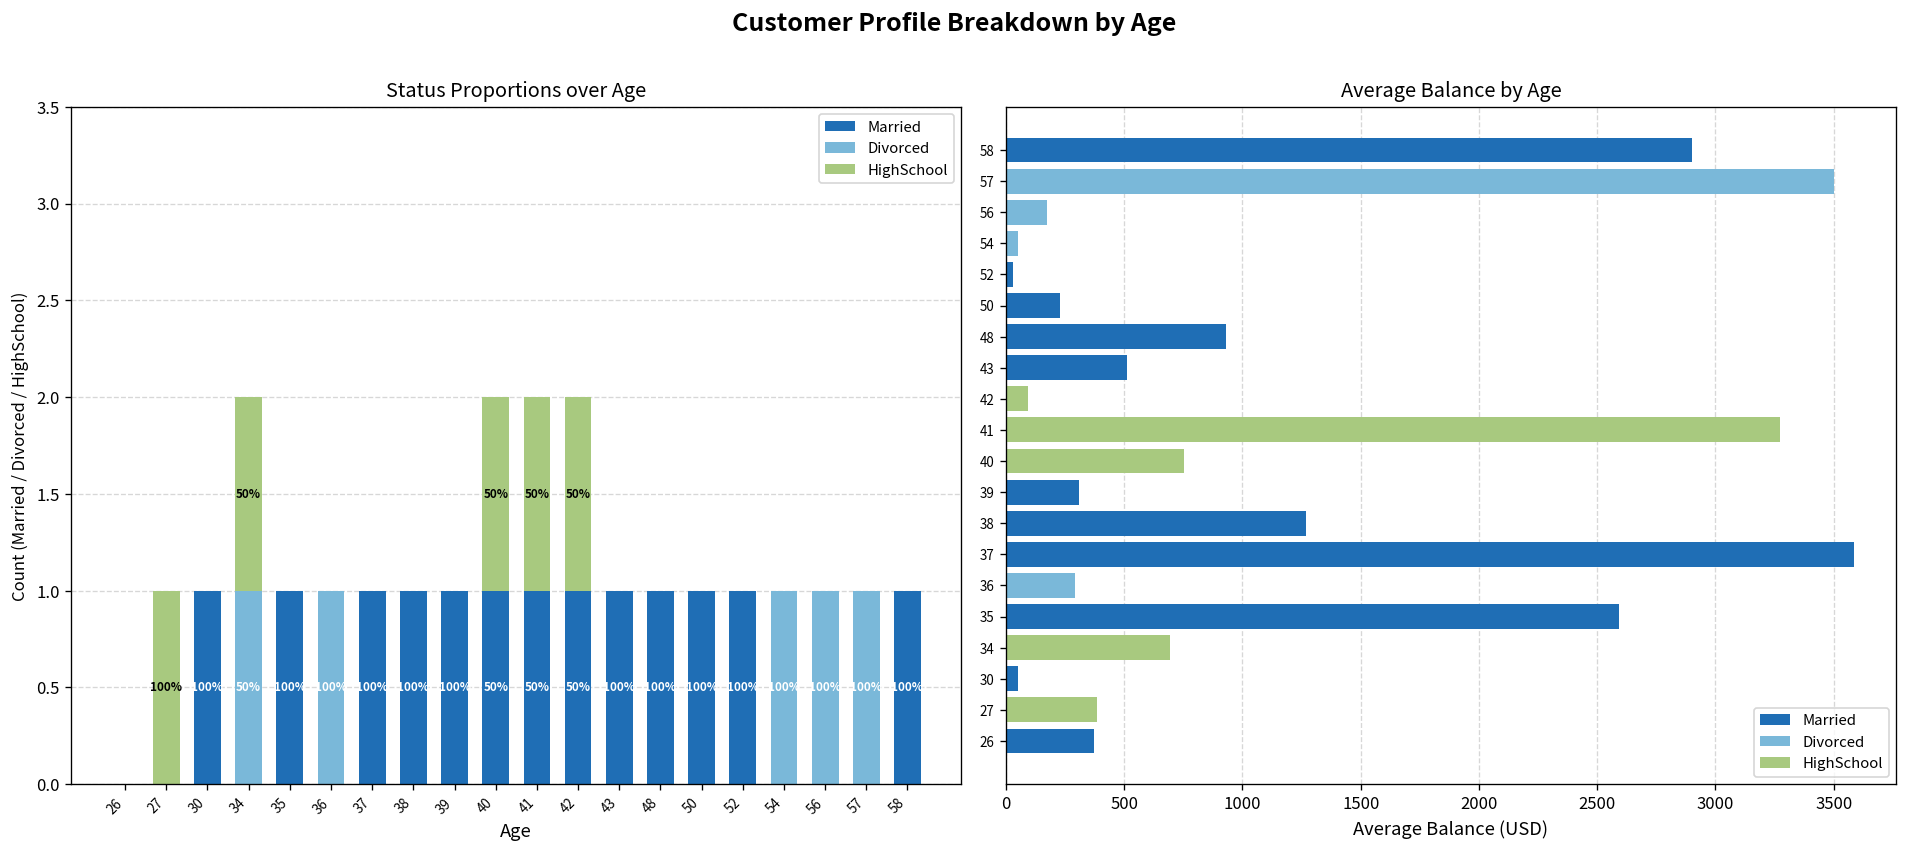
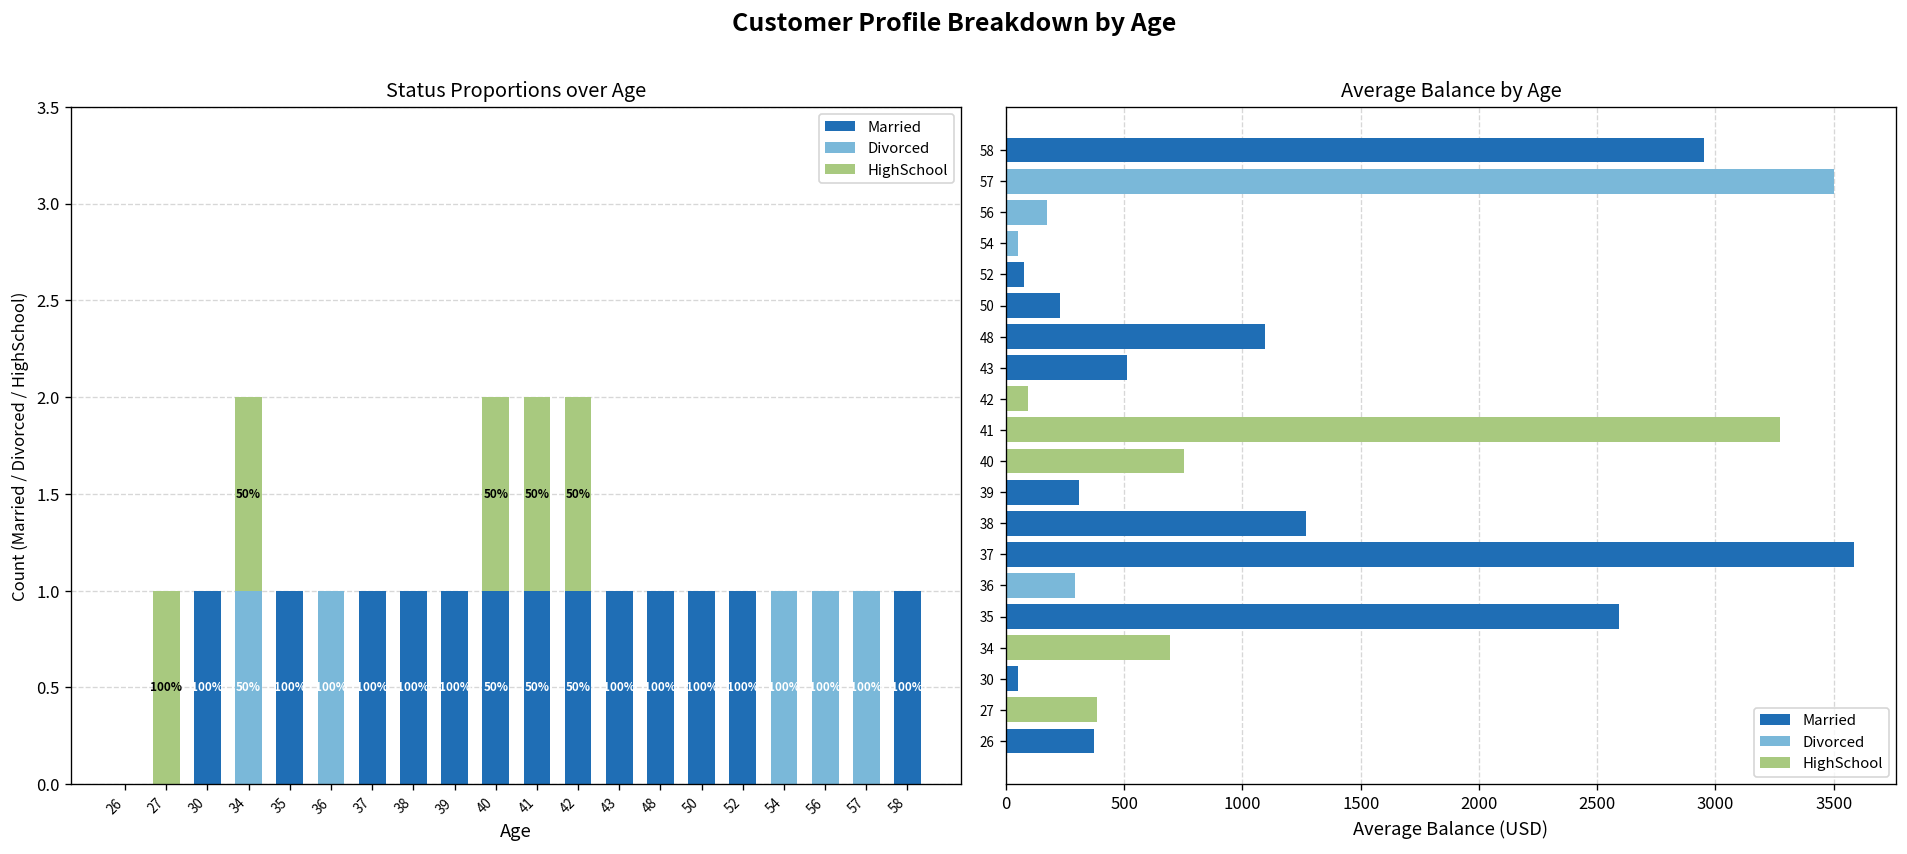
Average Balance by Age, 58: 2900 -> 2950
Average Balance by Age, 52: 30 -> 80
Average Balance by Age, 48: 930 -> 1090
